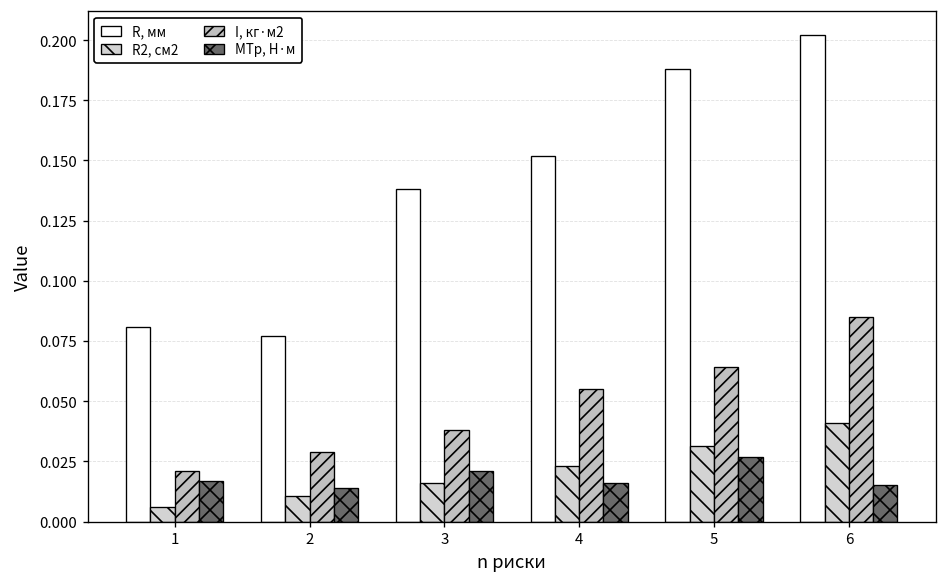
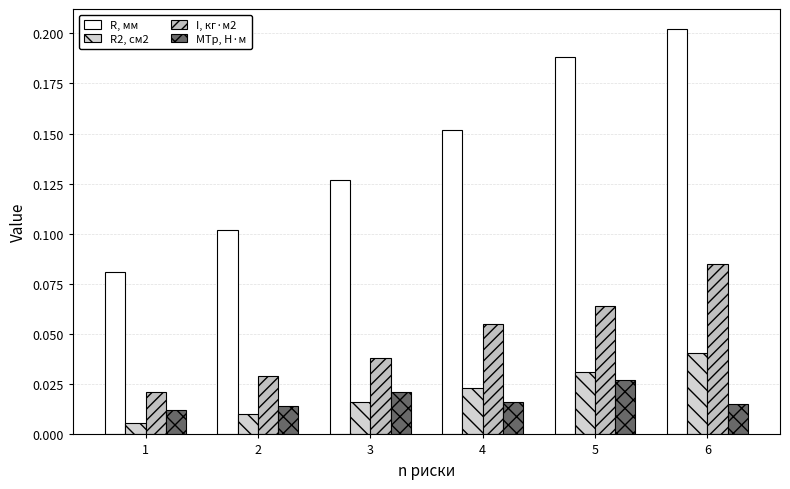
MТр, Н·м, 1: 0.017 -> 0.012
R, мм, 2: 0.077 -> 0.102
R, мм, 3: 0.138 -> 0.127
